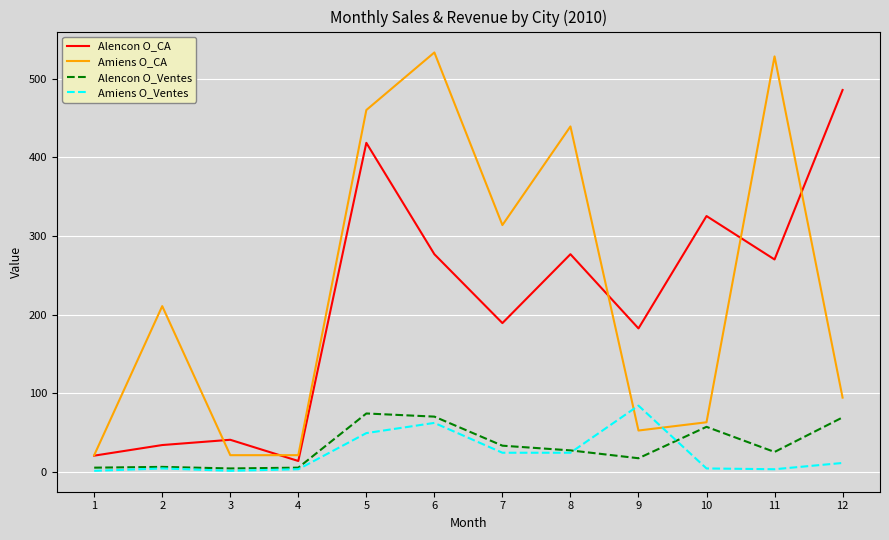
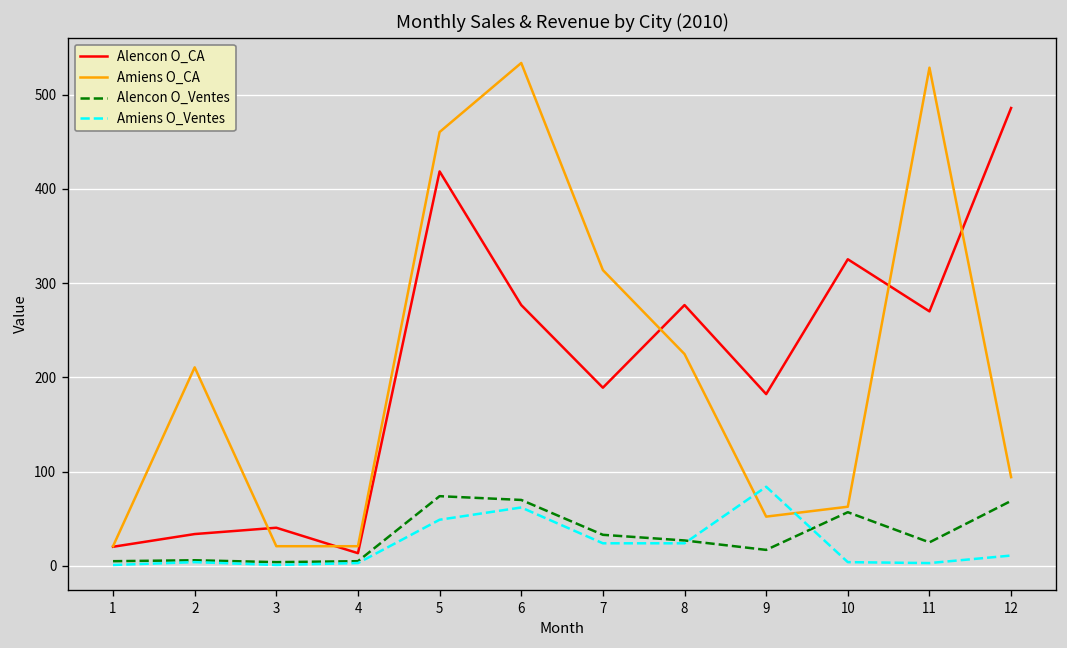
Amiens O_CA, 8: 440 -> 220
